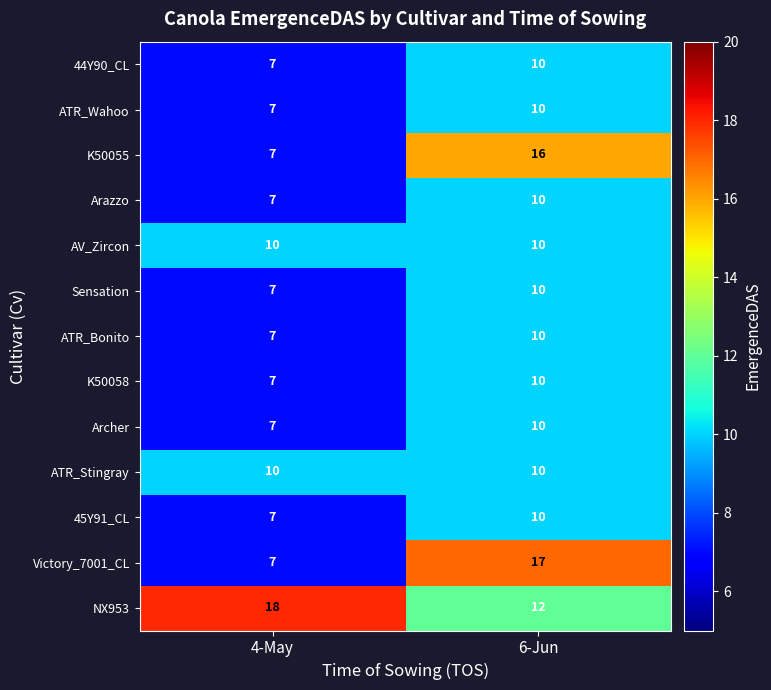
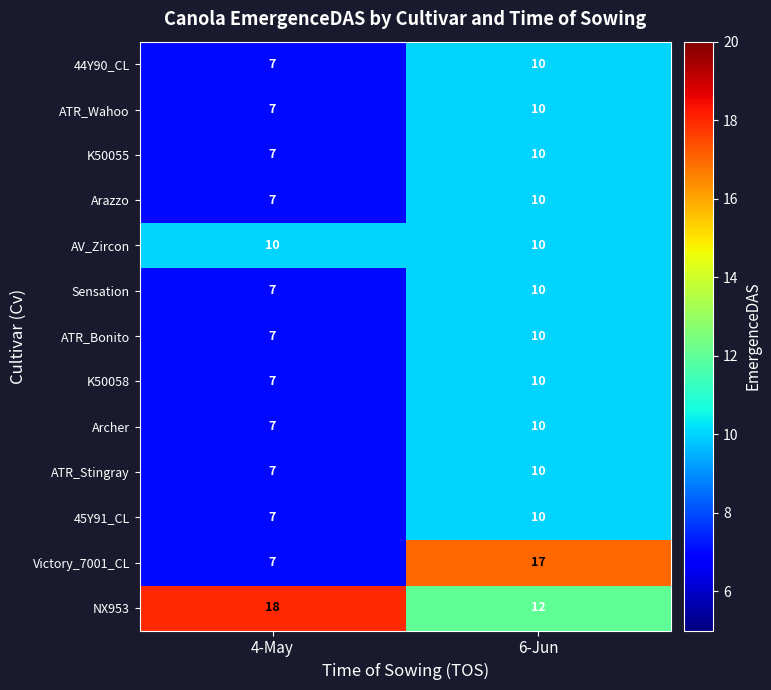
K50055, 6-Jun: 16 -> 10
ATR_Stingray, 4-May: 10 -> 7
